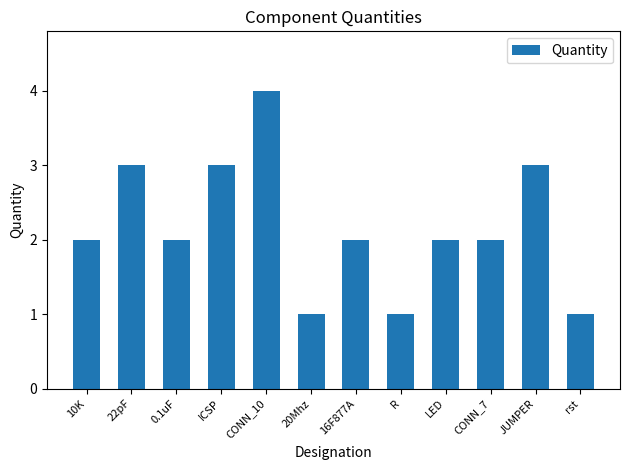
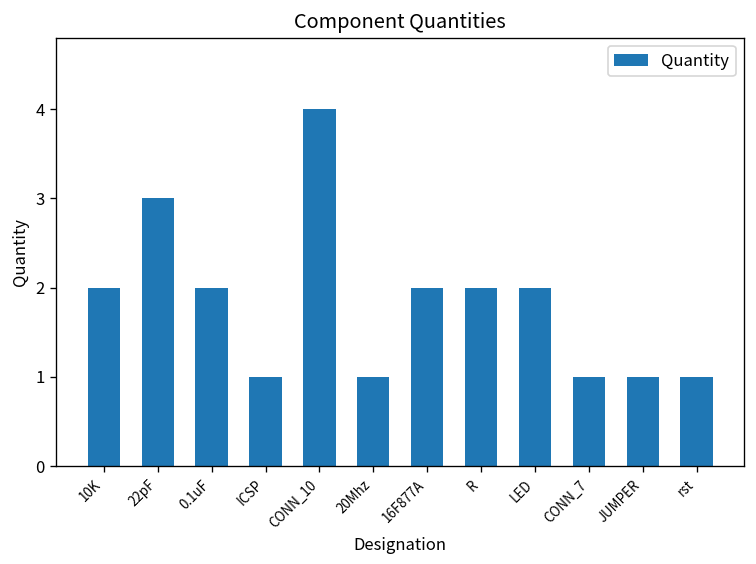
ICSP: 3 -> 1
R: 1 -> 2
CONN_7: 2 -> 1
JUMPER: 3 -> 1
